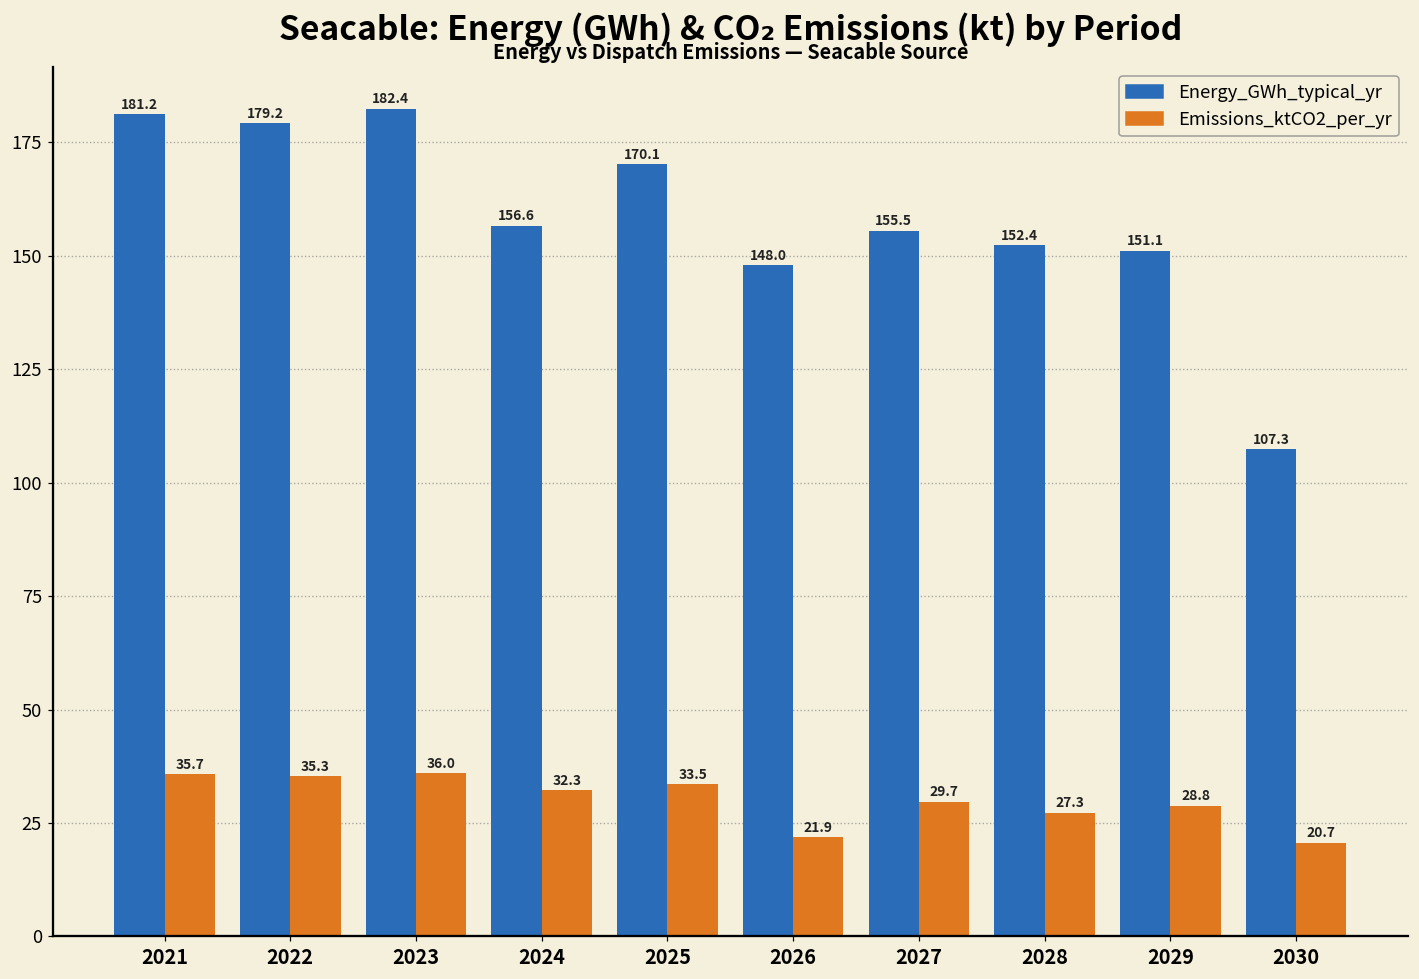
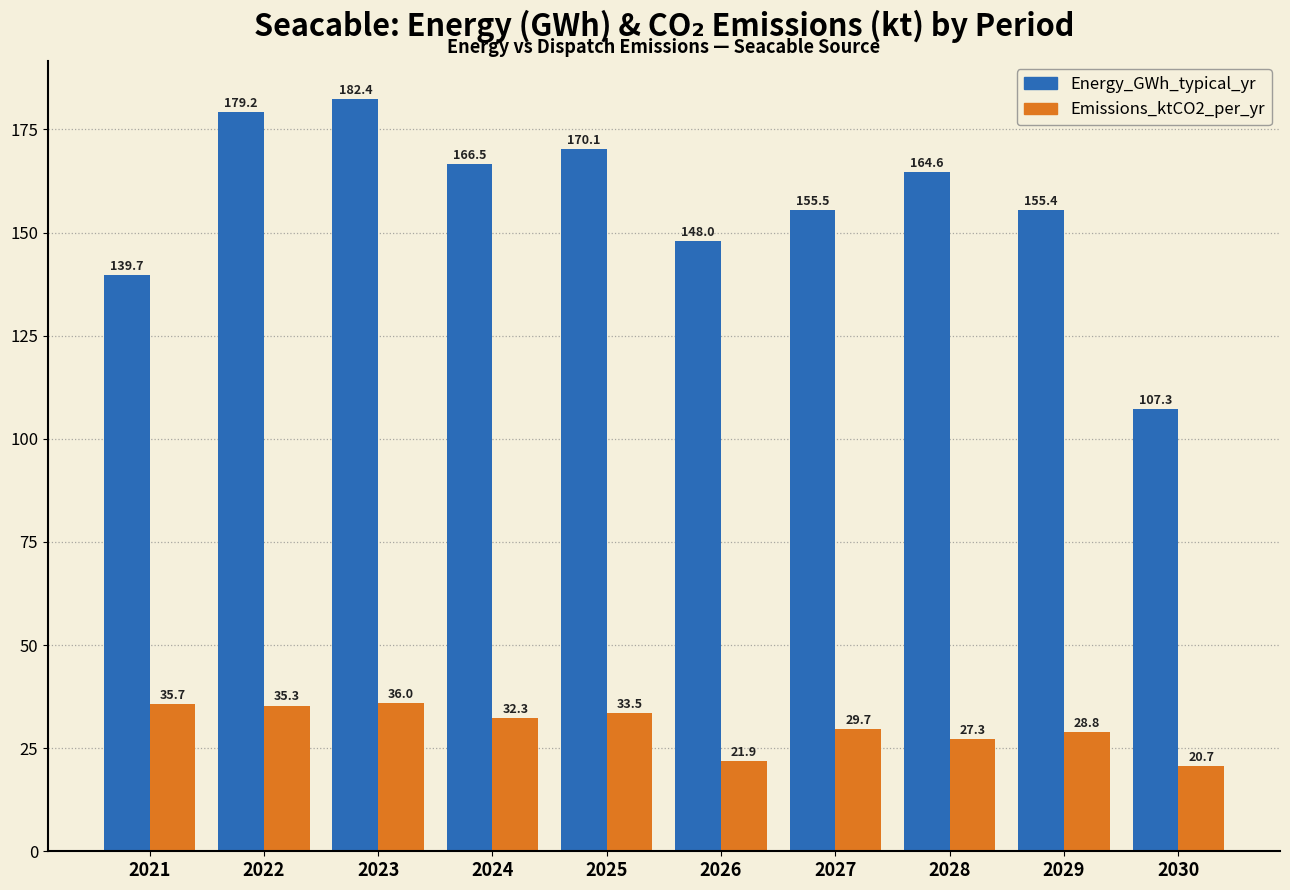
Energy_GWh_typical_yr, 2021: 181.2 -> 139.7
Energy_GWh_typical_yr, 2024: 156.6 -> 166.5
Energy_GWh_typical_yr, 2028: 152.4 -> 164.6
Energy_GWh_typical_yr, 2029: 151.1 -> 155.4
